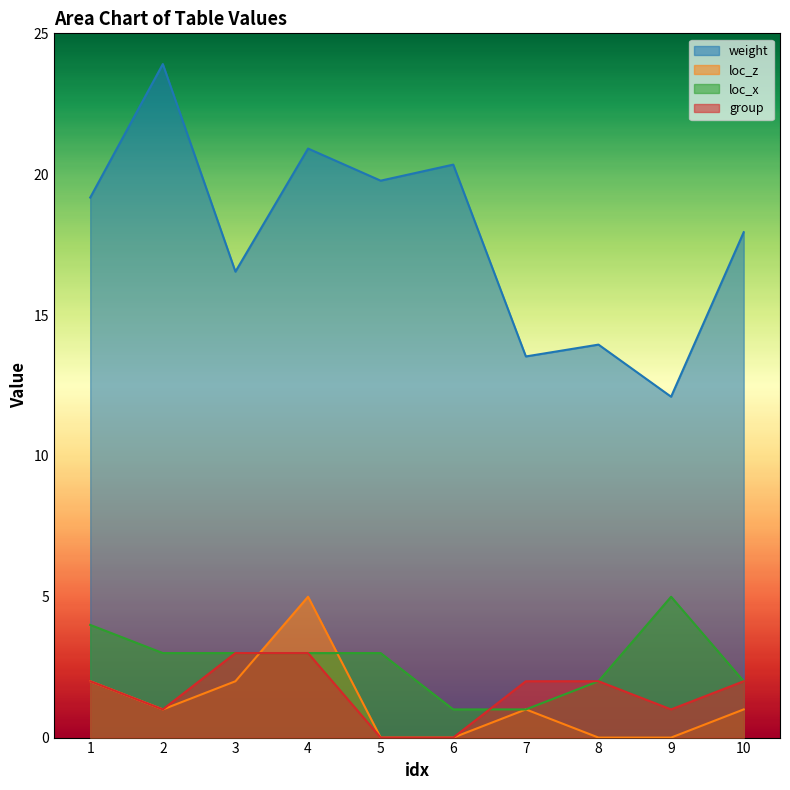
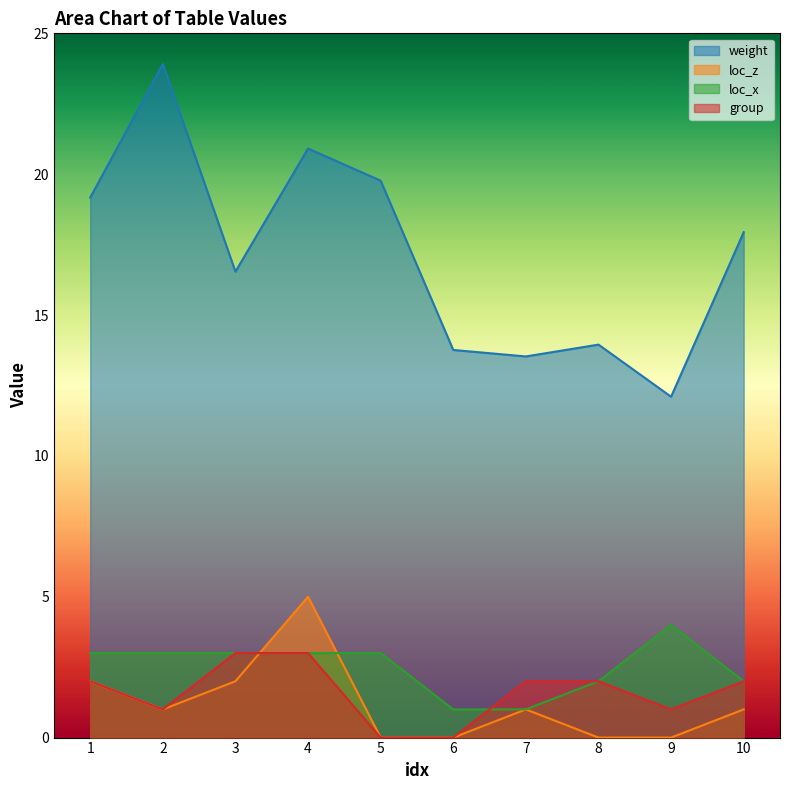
loc_x, 1: 4 -> 3
weight, 6: 20.3 -> 13.8
loc_x, 9: 5 -> 4
